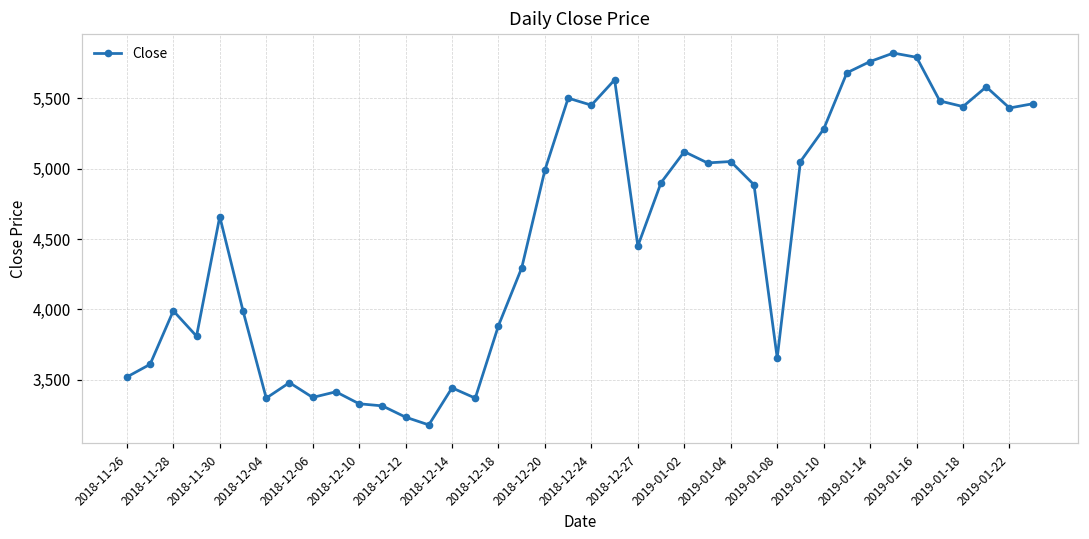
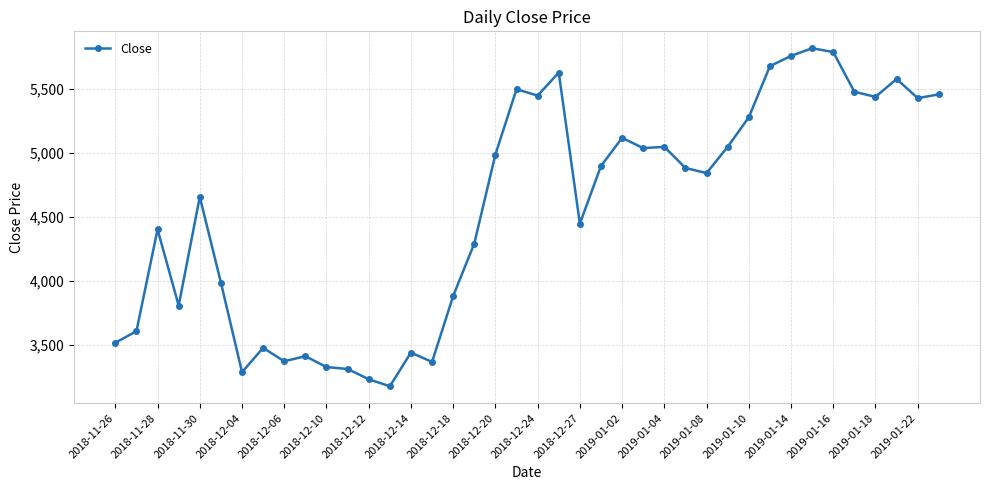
2018-11-28: 3,990 -> 4,410
2018-12-04: 3,370 -> 3,290
2019-01-08: 3,660 -> 4,850
